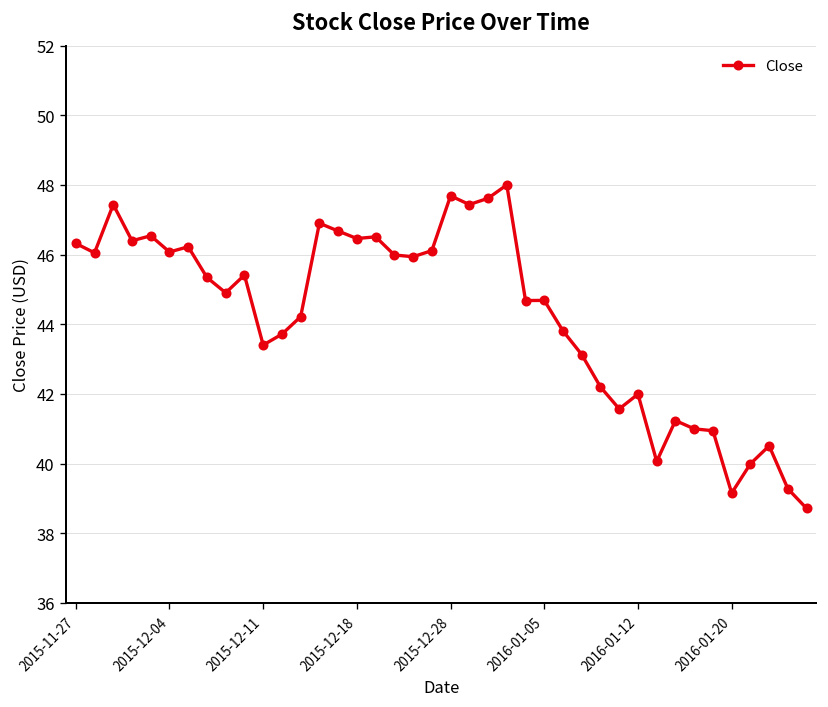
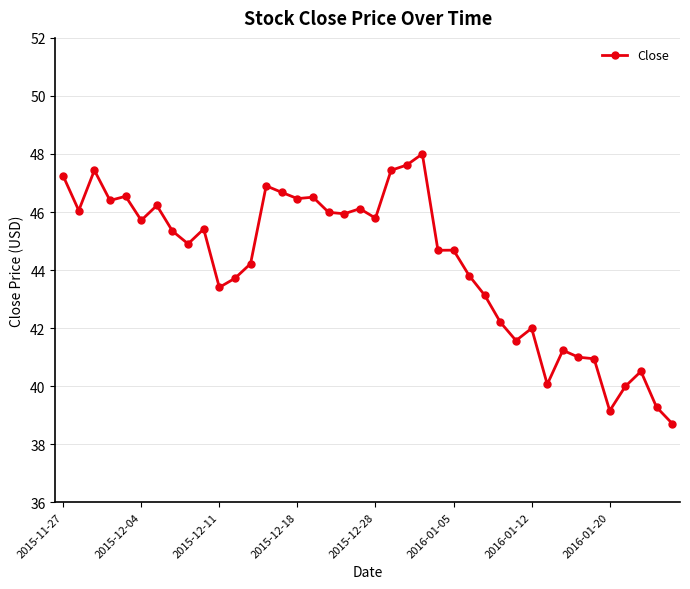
2015-11-27: 46.3 -> 47.2
2015-12-04: 46.1 -> 45.7
2015-12-28: 47.7 -> 45.8
